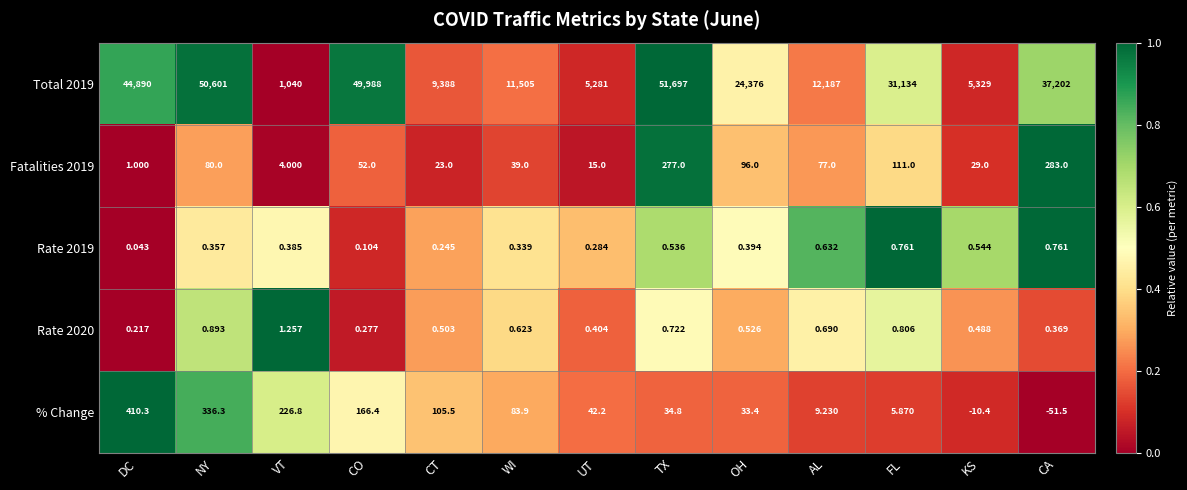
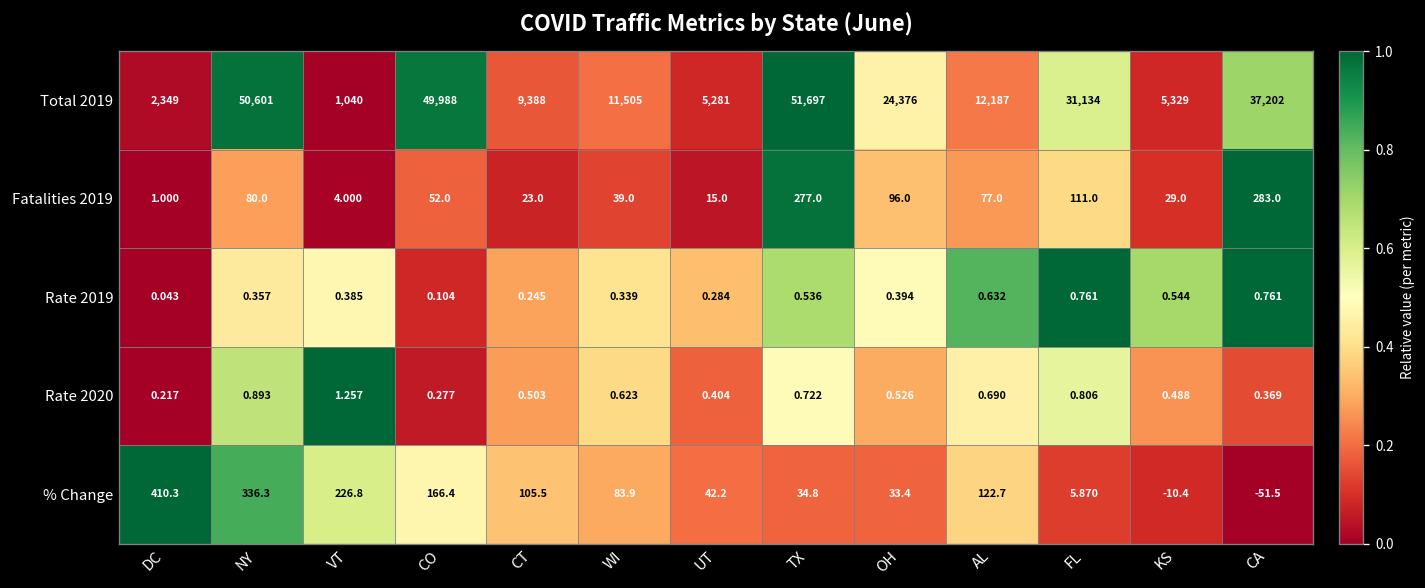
Total 2019, DC: 44,890 -> 2,349
% Change, AL: 9.230 -> 122.7
